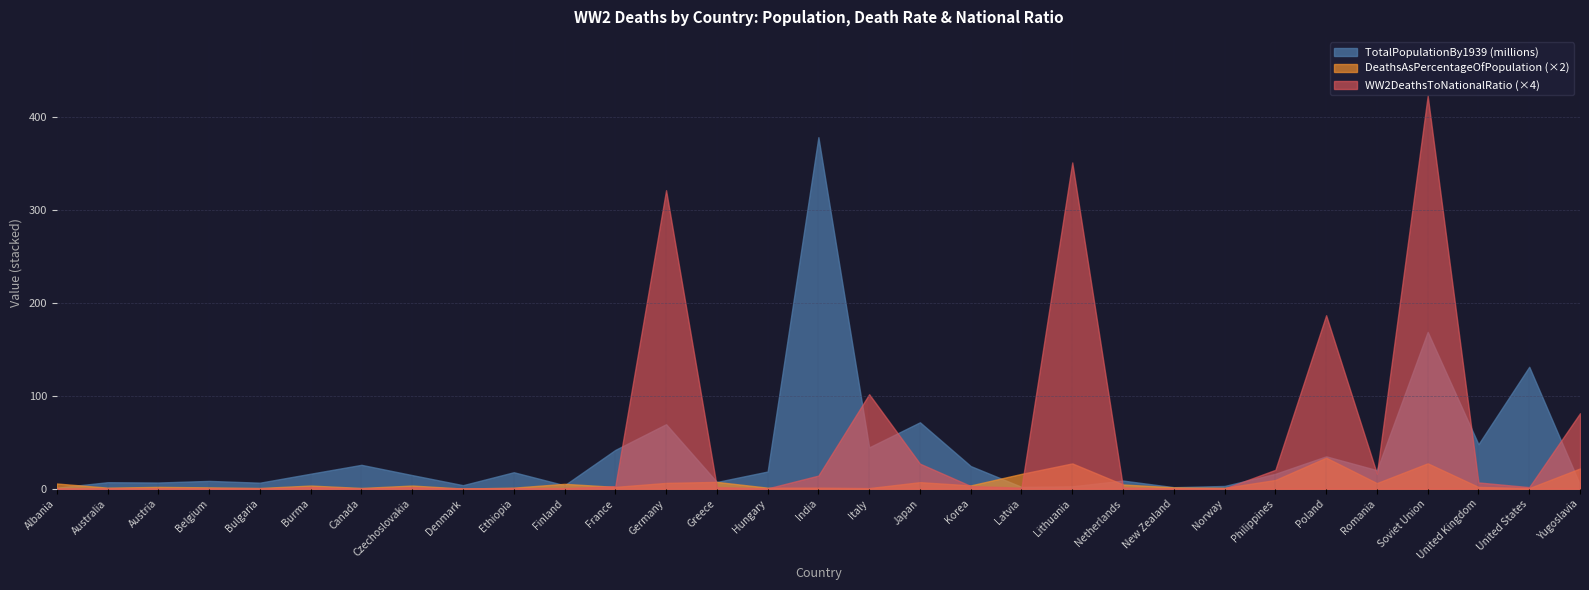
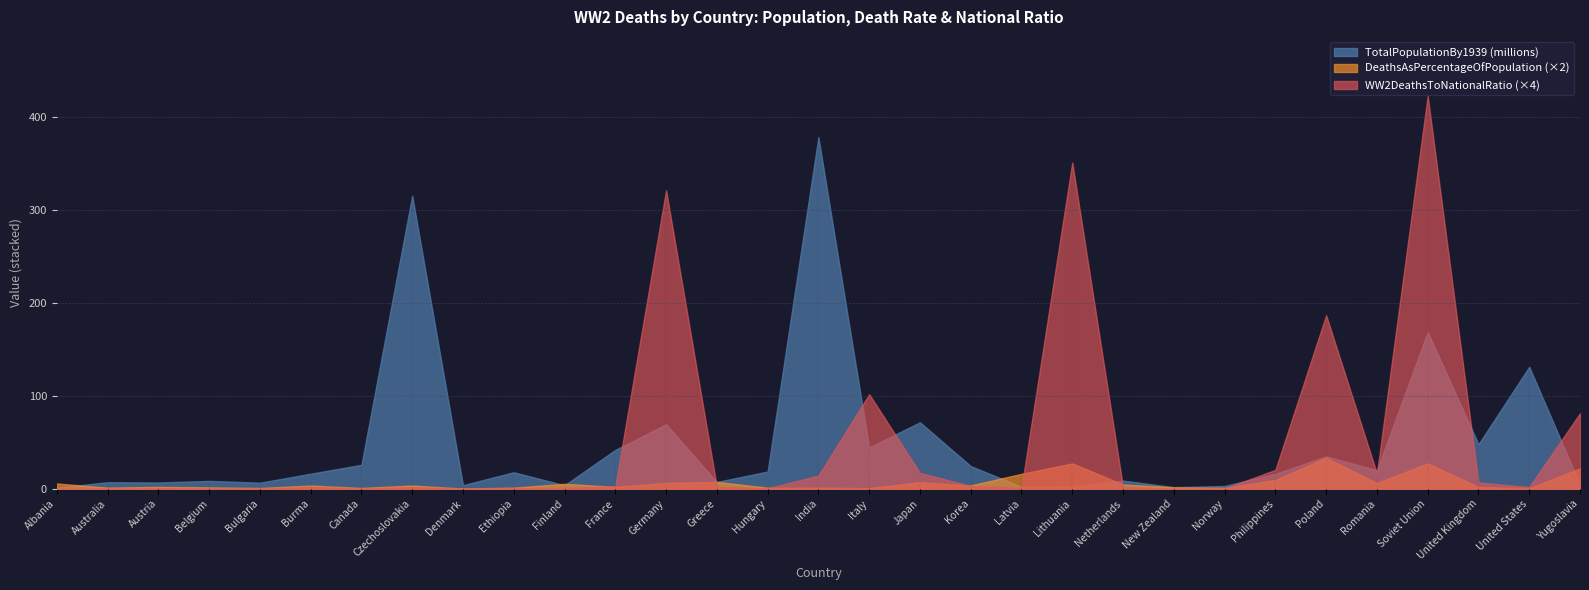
TotalPopulationBy1939 (millions), Czechoslovakia: 10 -> 310
WW2DeathsToNationalRatio (×4), Japan: 30 -> 20
